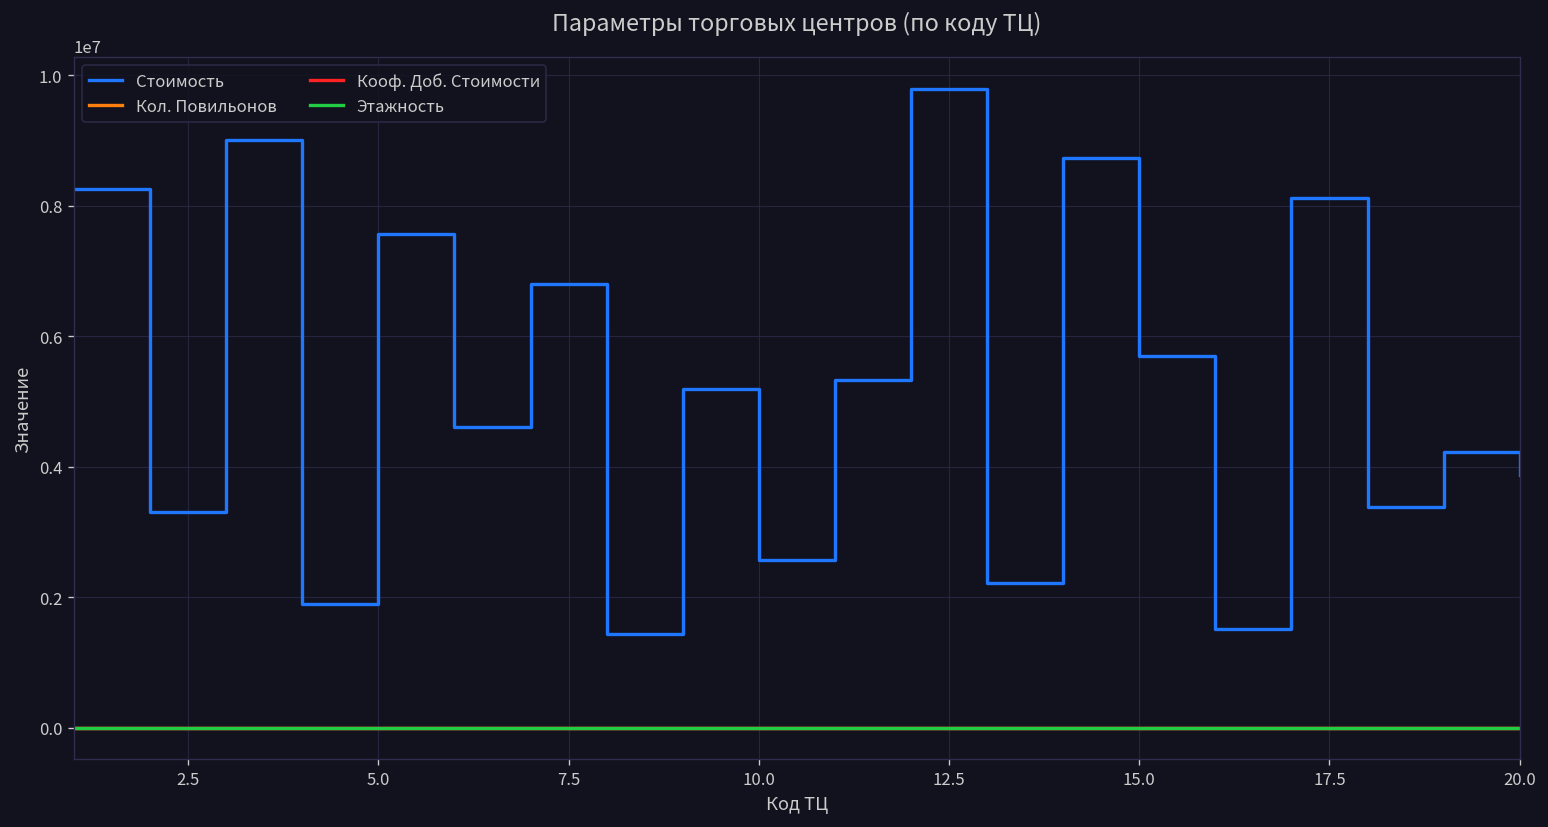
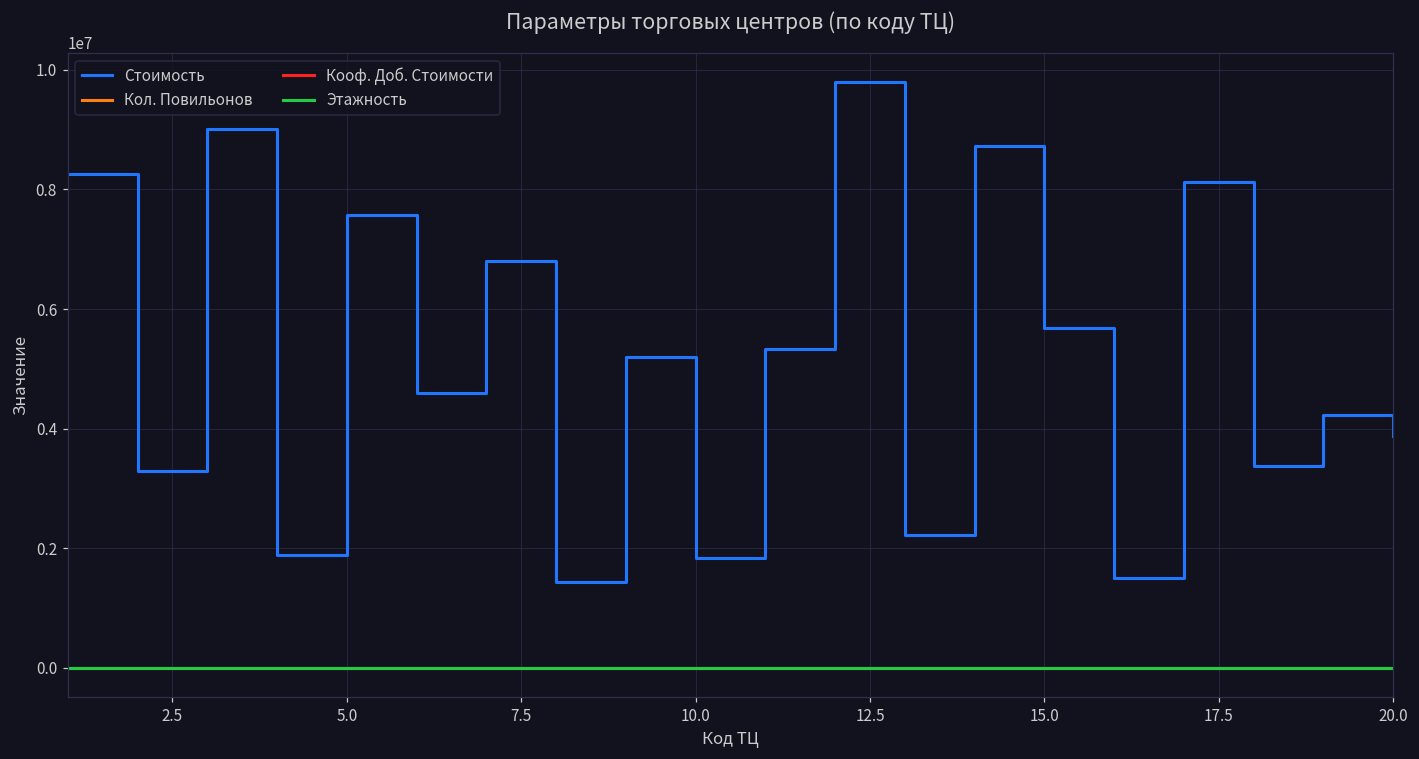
Стоимость, 10.0: 2600000 -> 1800000
